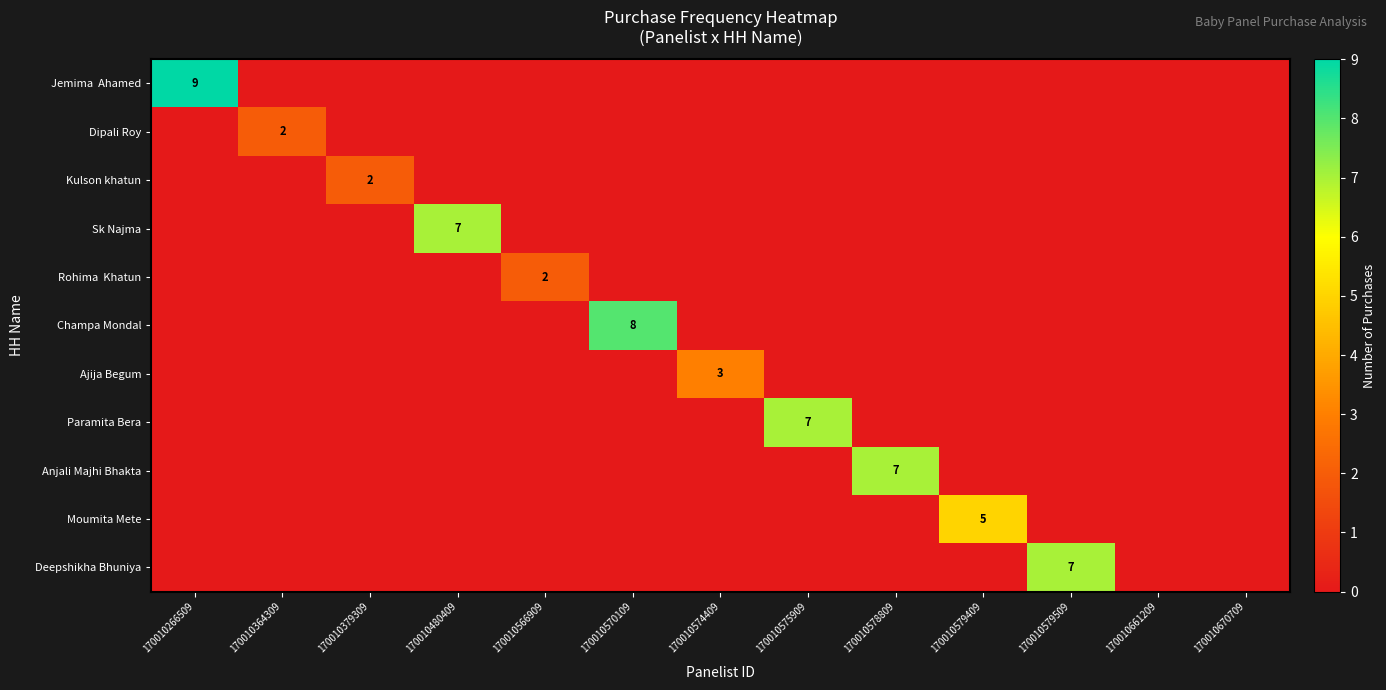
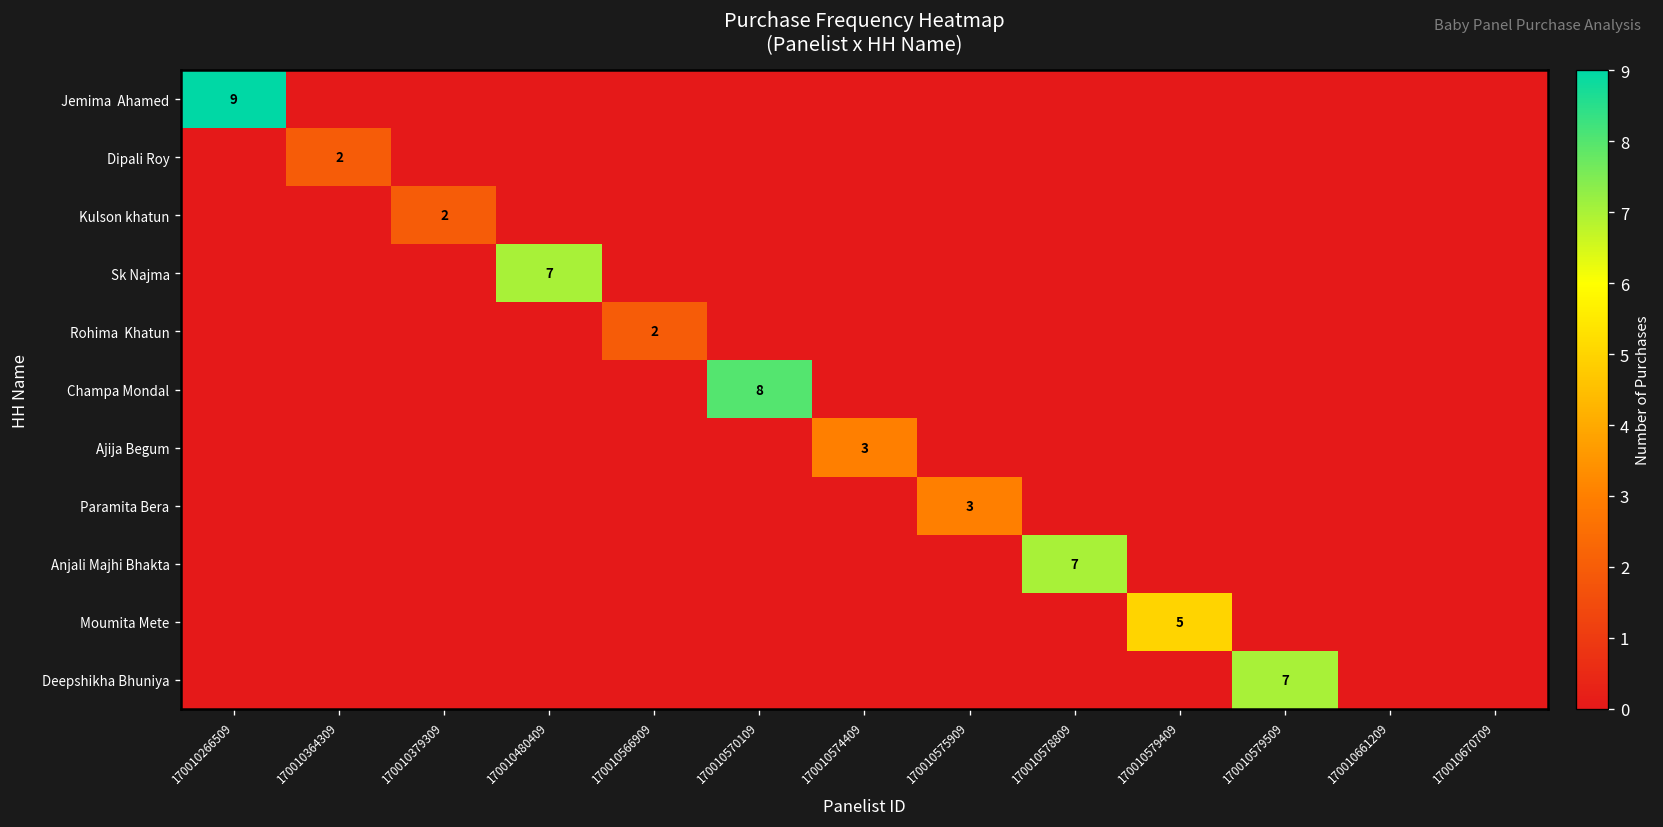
Paramita Bera, 170010575909: 7 -> 3
